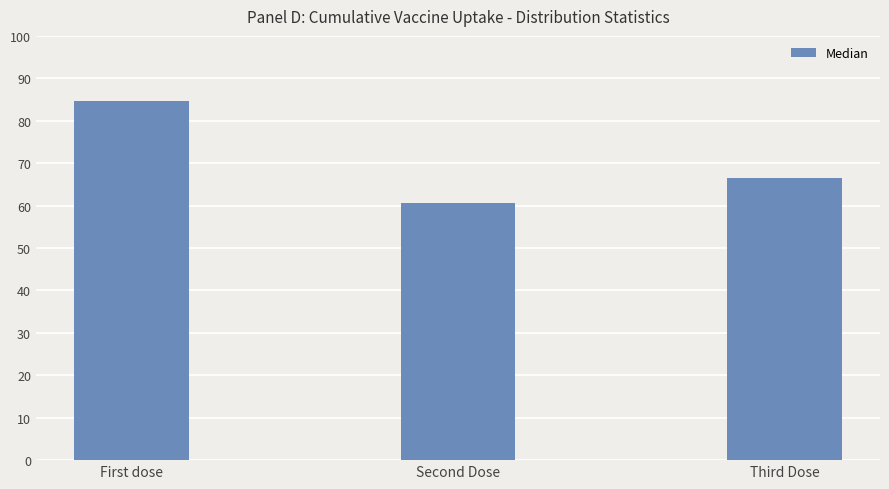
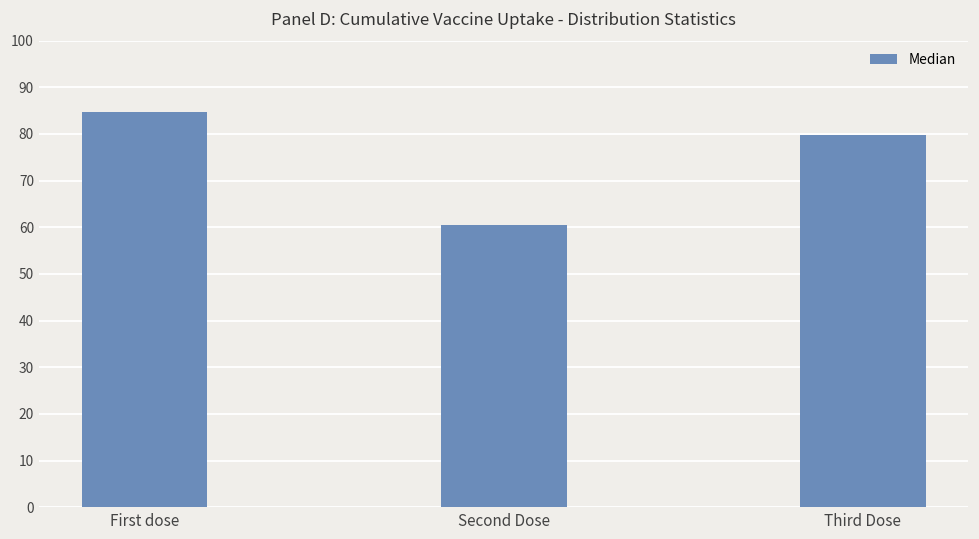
Third Dose: 67 -> 80
